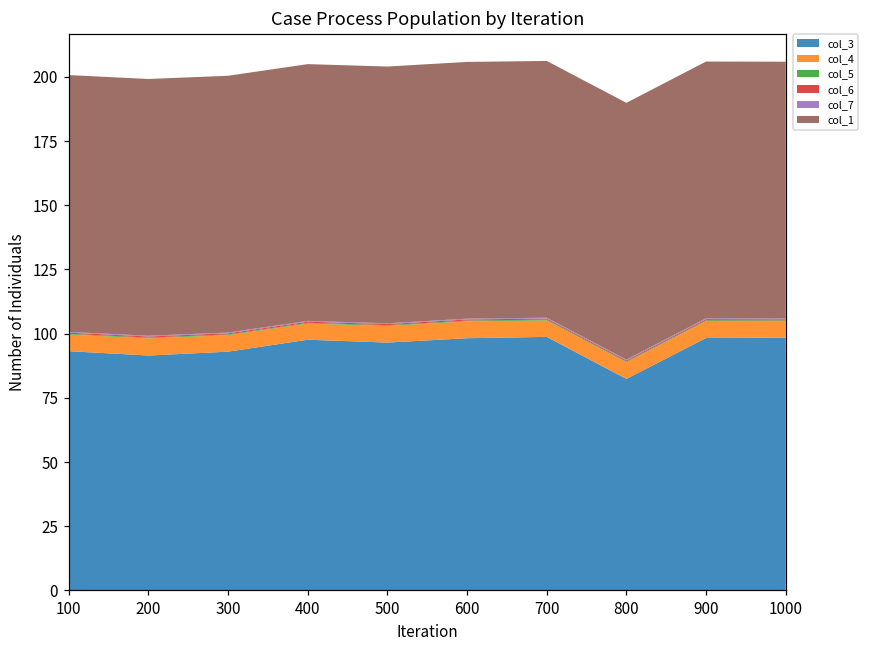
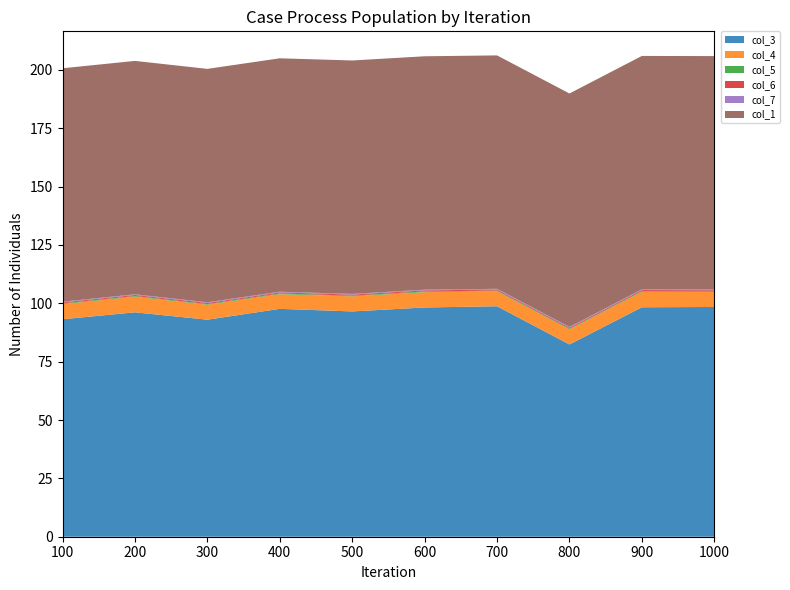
col_3, 200: 91 -> 96
